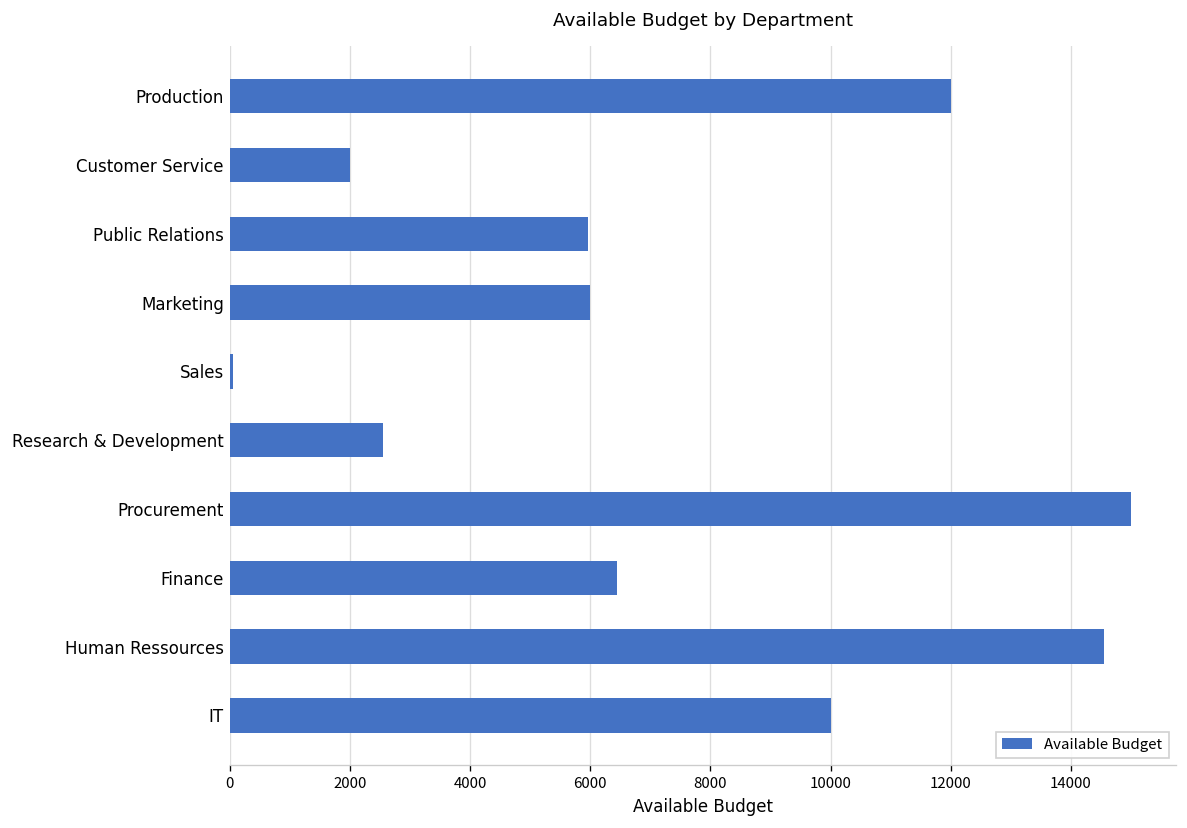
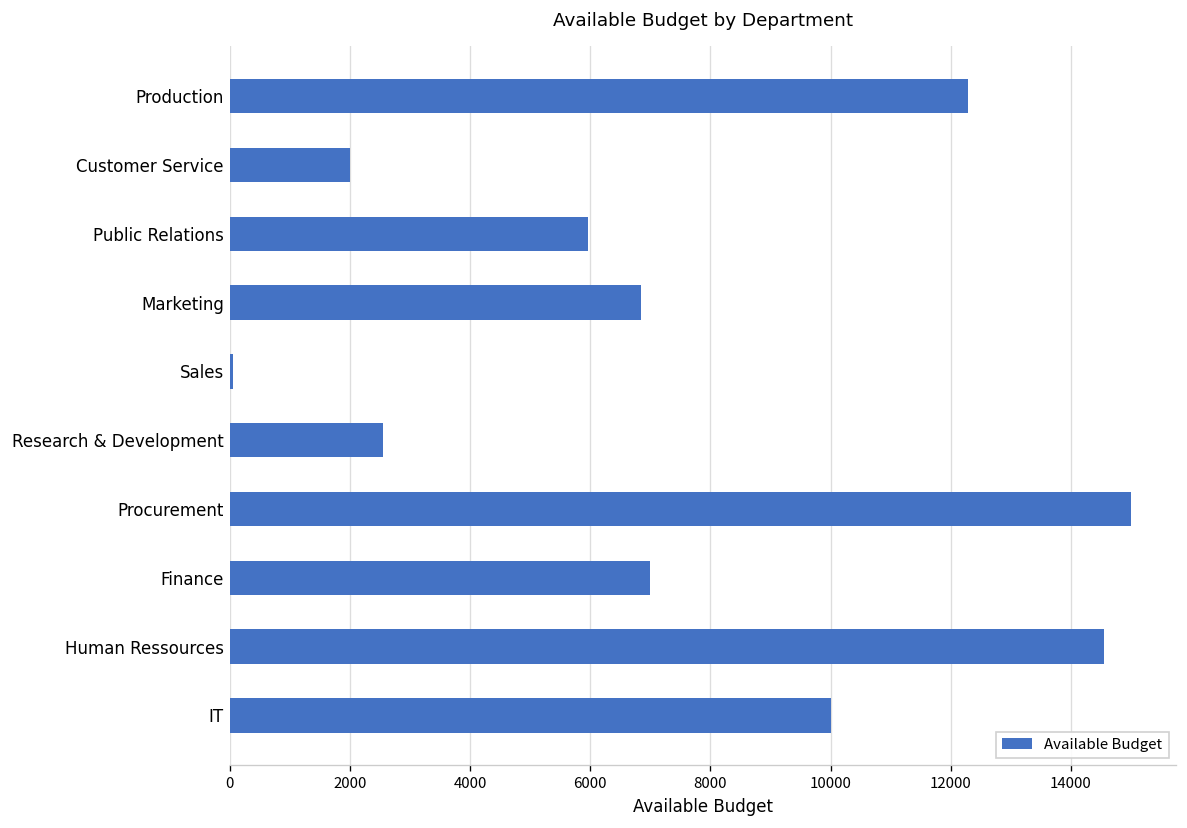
Production: 12000 -> 12300
Marketing: 6000 -> 6900
Finance: 6500 -> 7000
